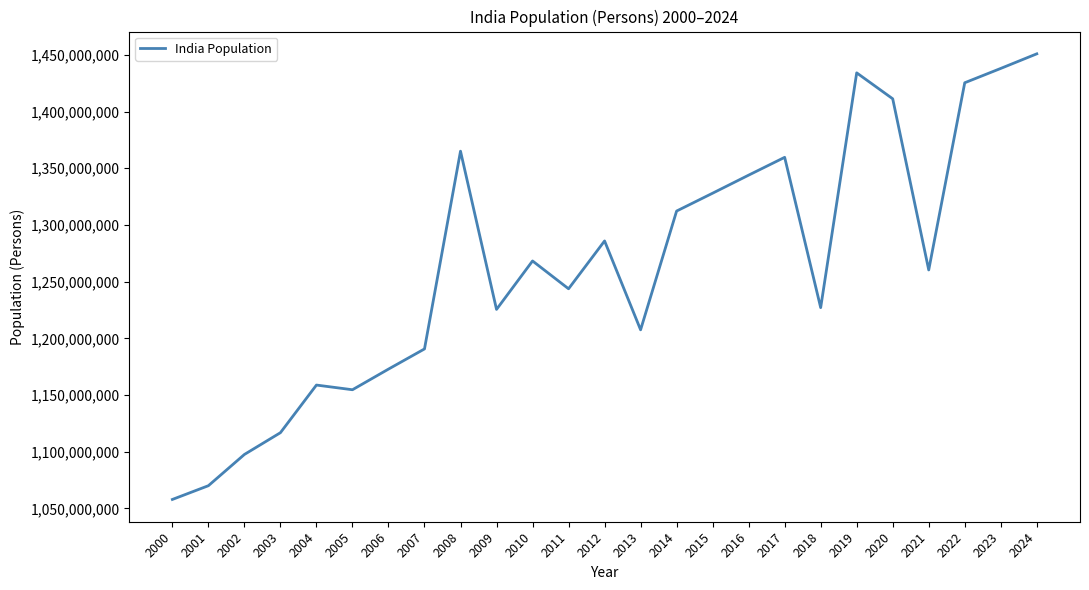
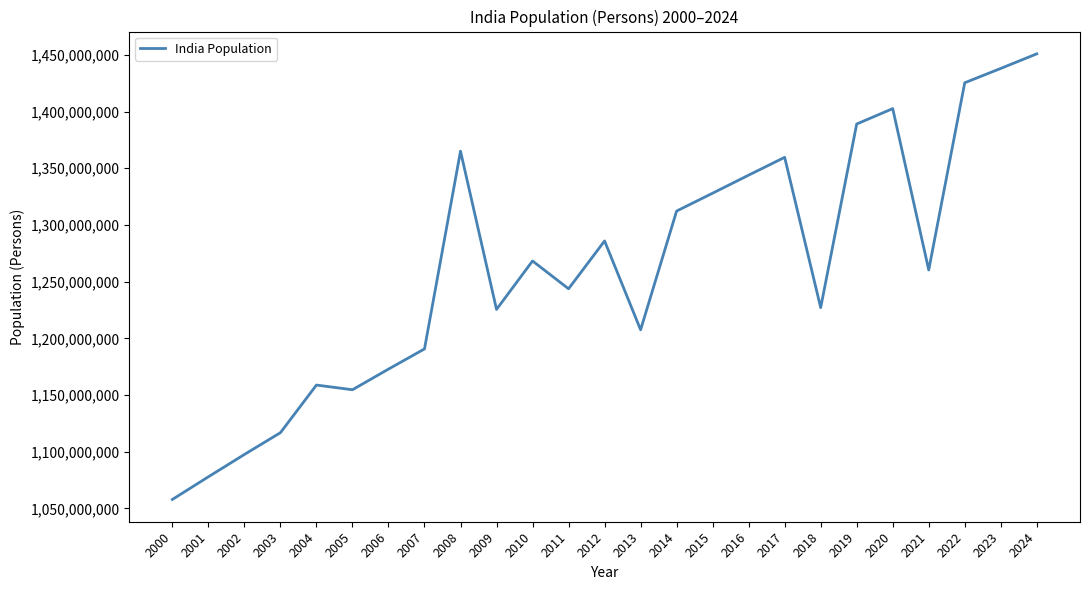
2001: 1,070,000,000 -> 1,078,000,000
2019: 1,434,000,000 -> 1,389,000,000
2020: 1,411,000,000 -> 1,403,000,000
